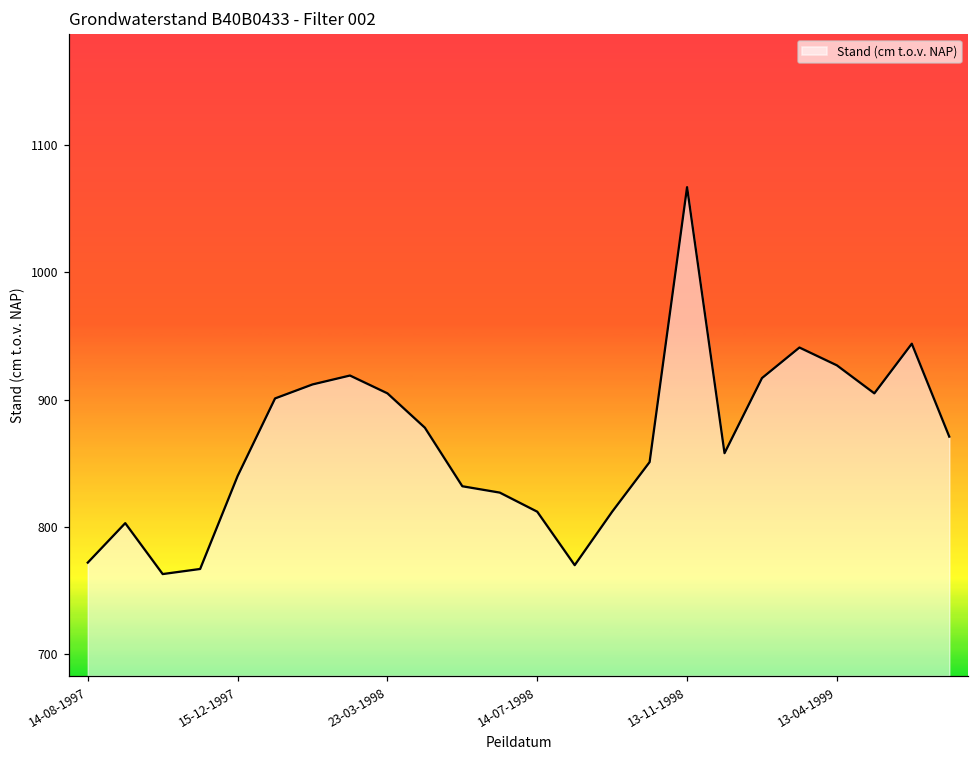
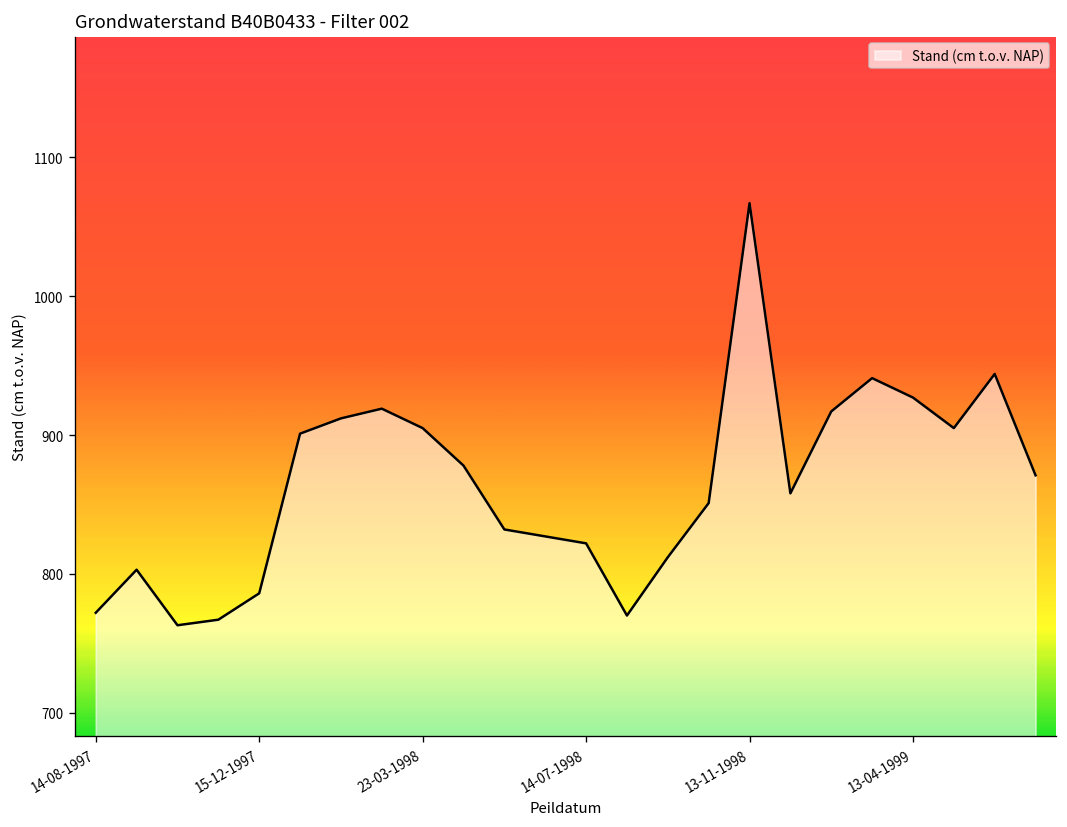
15-12-1997: 840 -> 786
14-07-1998: 812 -> 822
